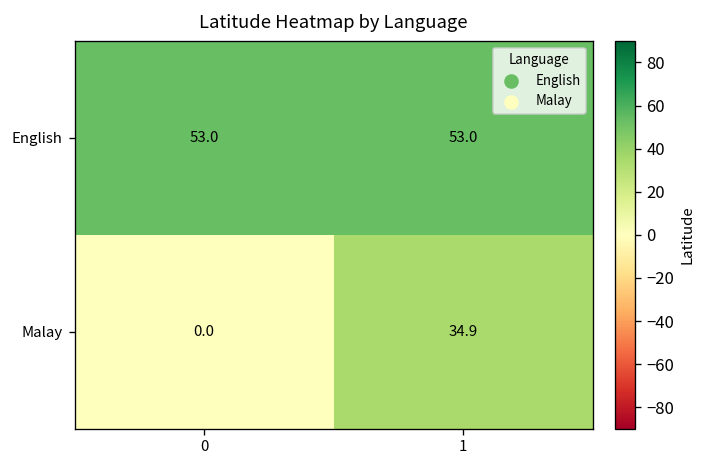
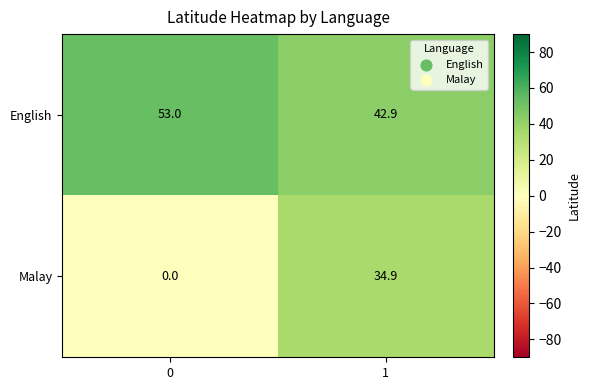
English, 1: 53.0 -> 42.9
